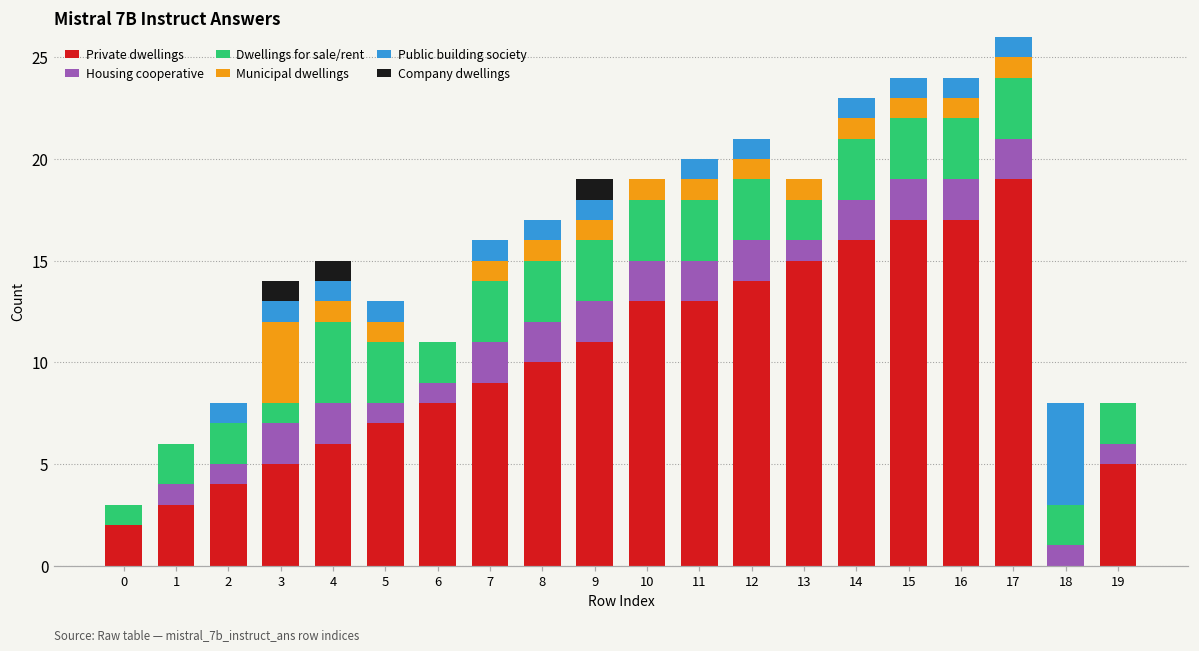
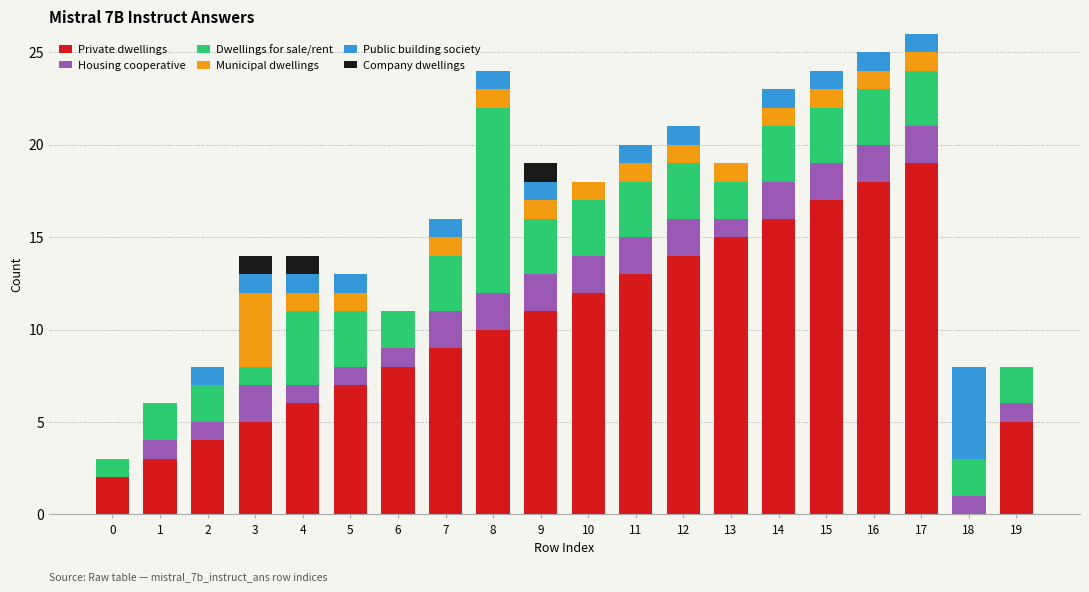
Housing cooperative, 4: 2 -> 1
Dwellings for sale/rent, 8: 3 -> 10
Private dwellings, 10: 13 -> 12
Private dwellings, 16: 17 -> 18
